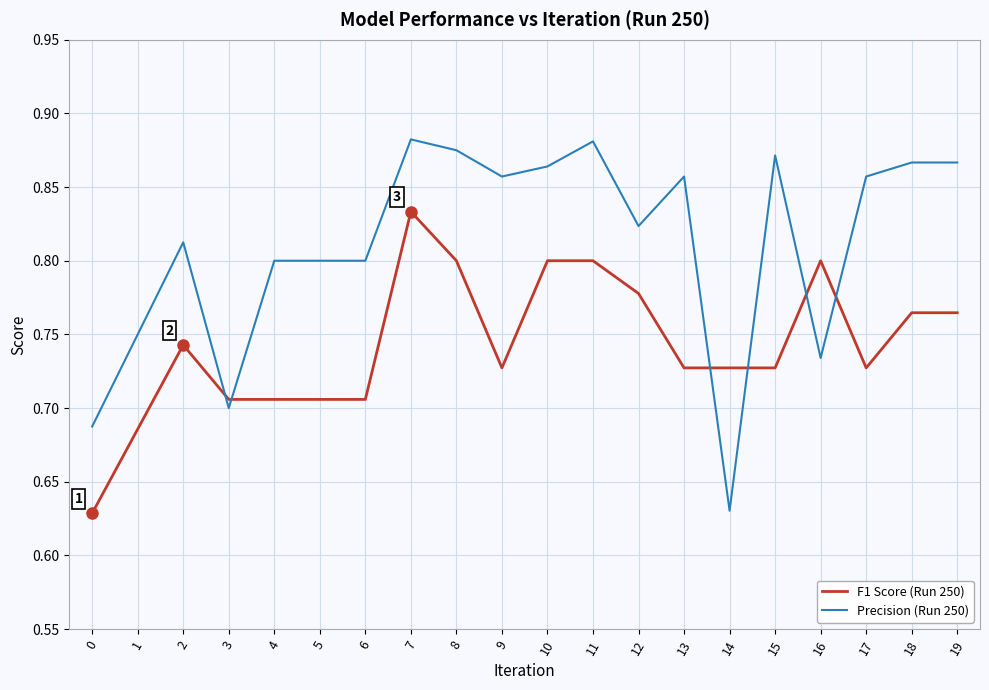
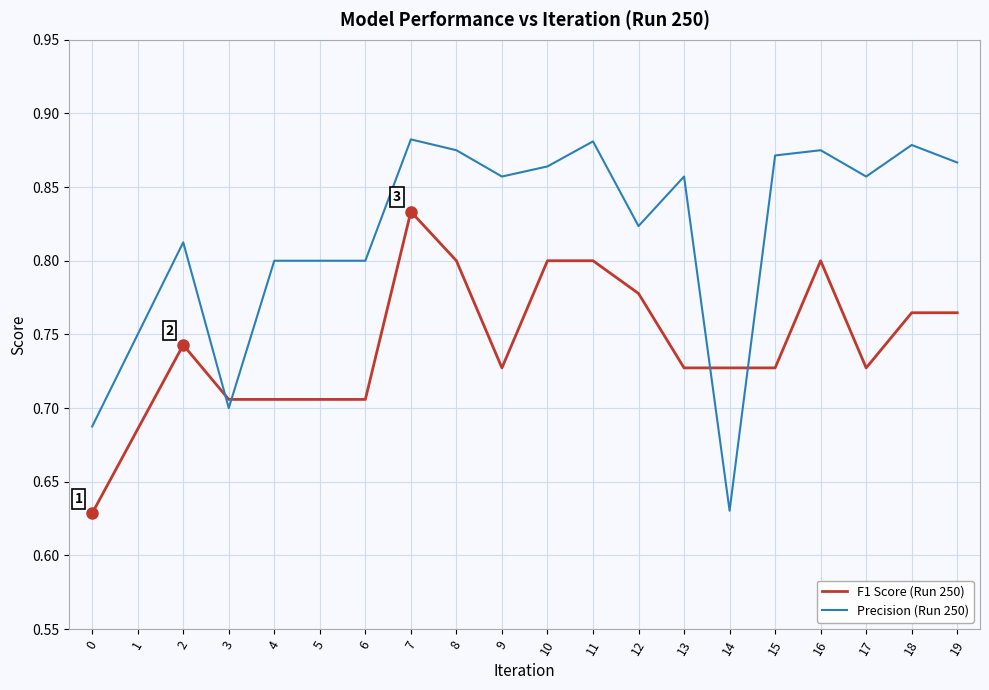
Precision (Run 250), 16: 0.734 -> 0.875
Precision (Run 250), 18: 0.867 -> 0.879
